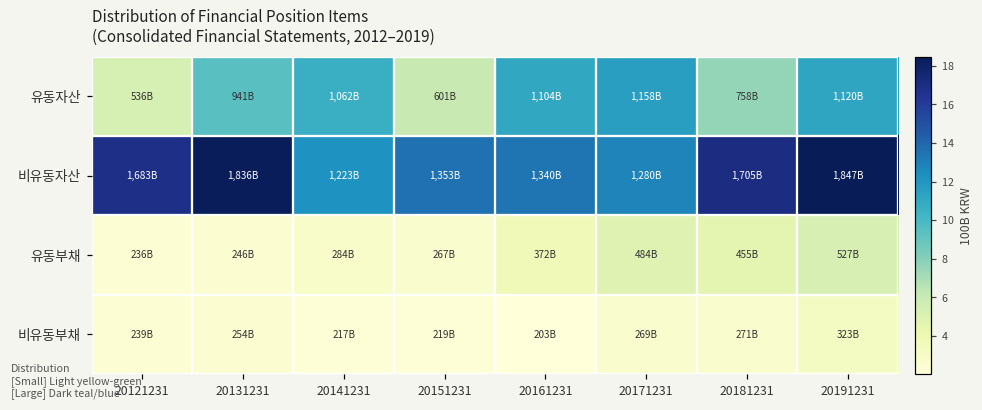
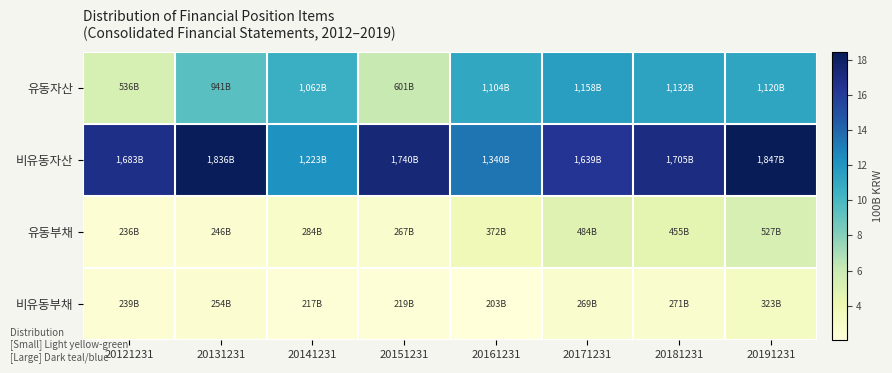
유동자산, 20181231: 758B -> 1,132B
비유동자산, 20151231: 1,353B -> 1,740B
비유동자산, 20171231: 1,280B -> 1,639B
